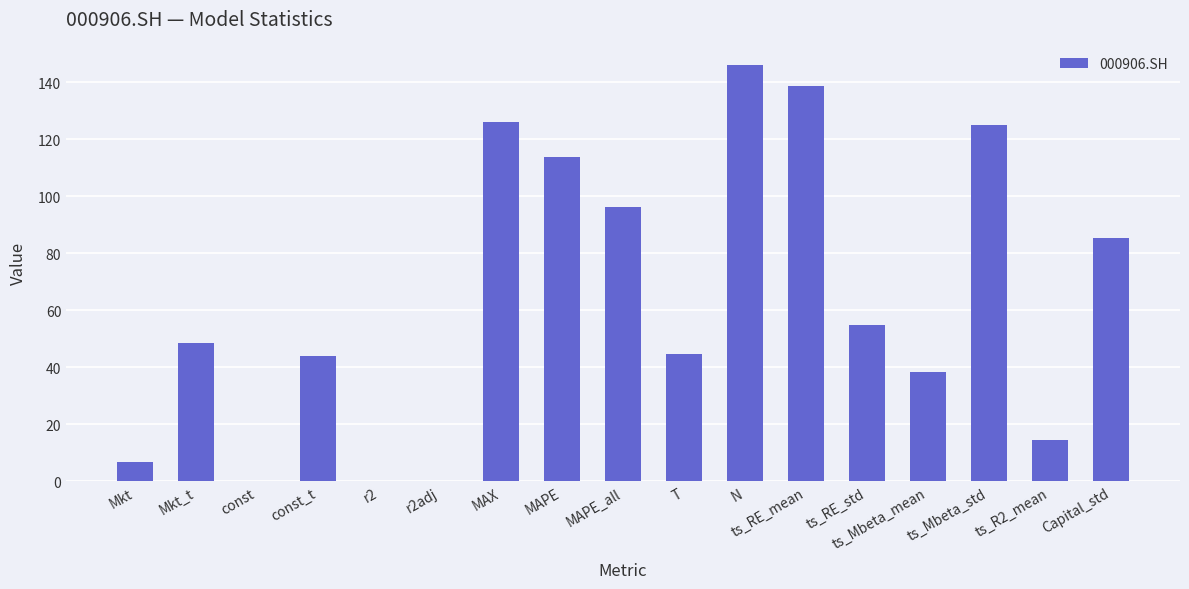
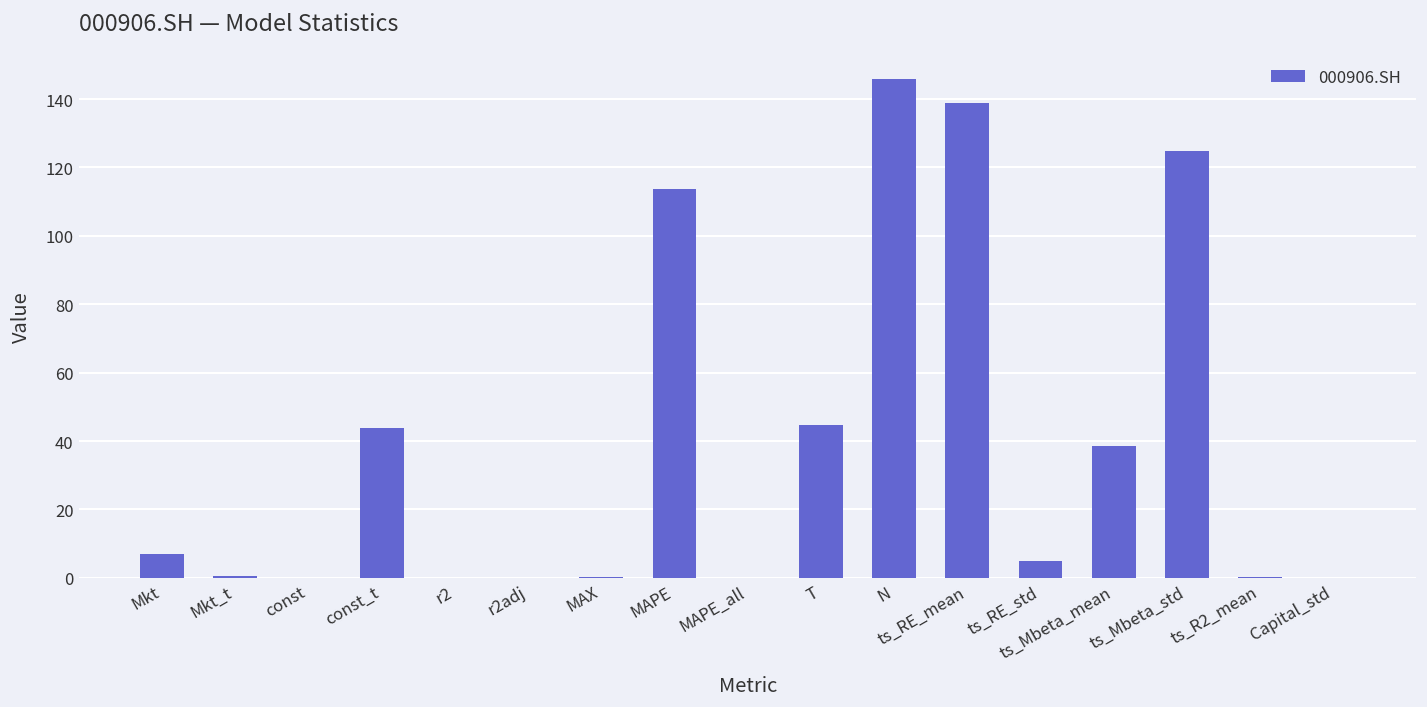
Mkt_t: 49 -> 1
MAX: 126 -> 0
MAPE_all: 96 -> 0
ts_RE_std: 55 -> 5
ts_R2_mean: 15 -> 0
Capital_std: 85 -> 0
